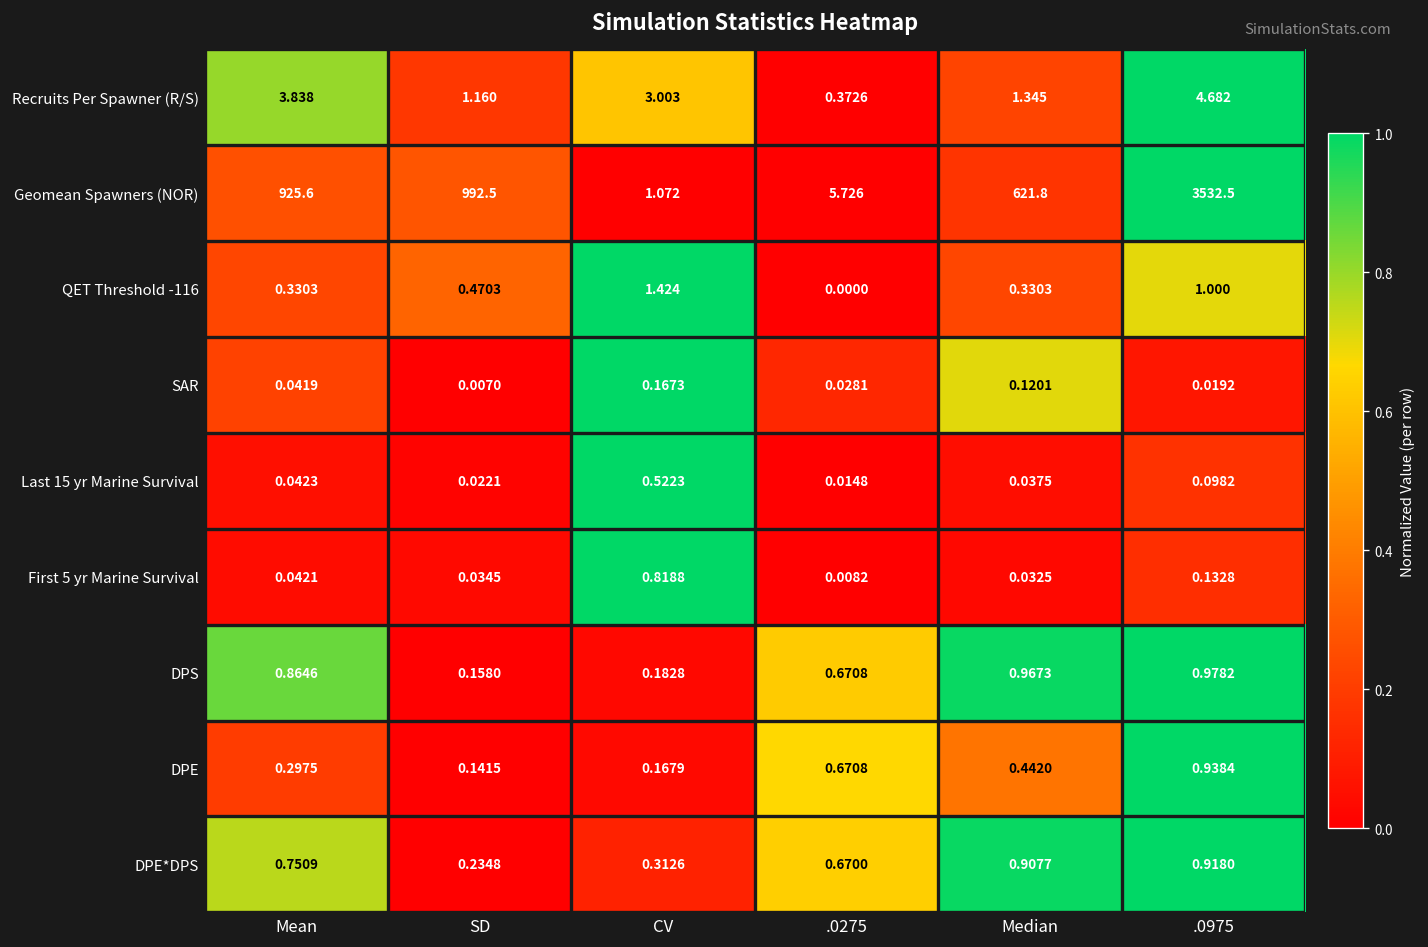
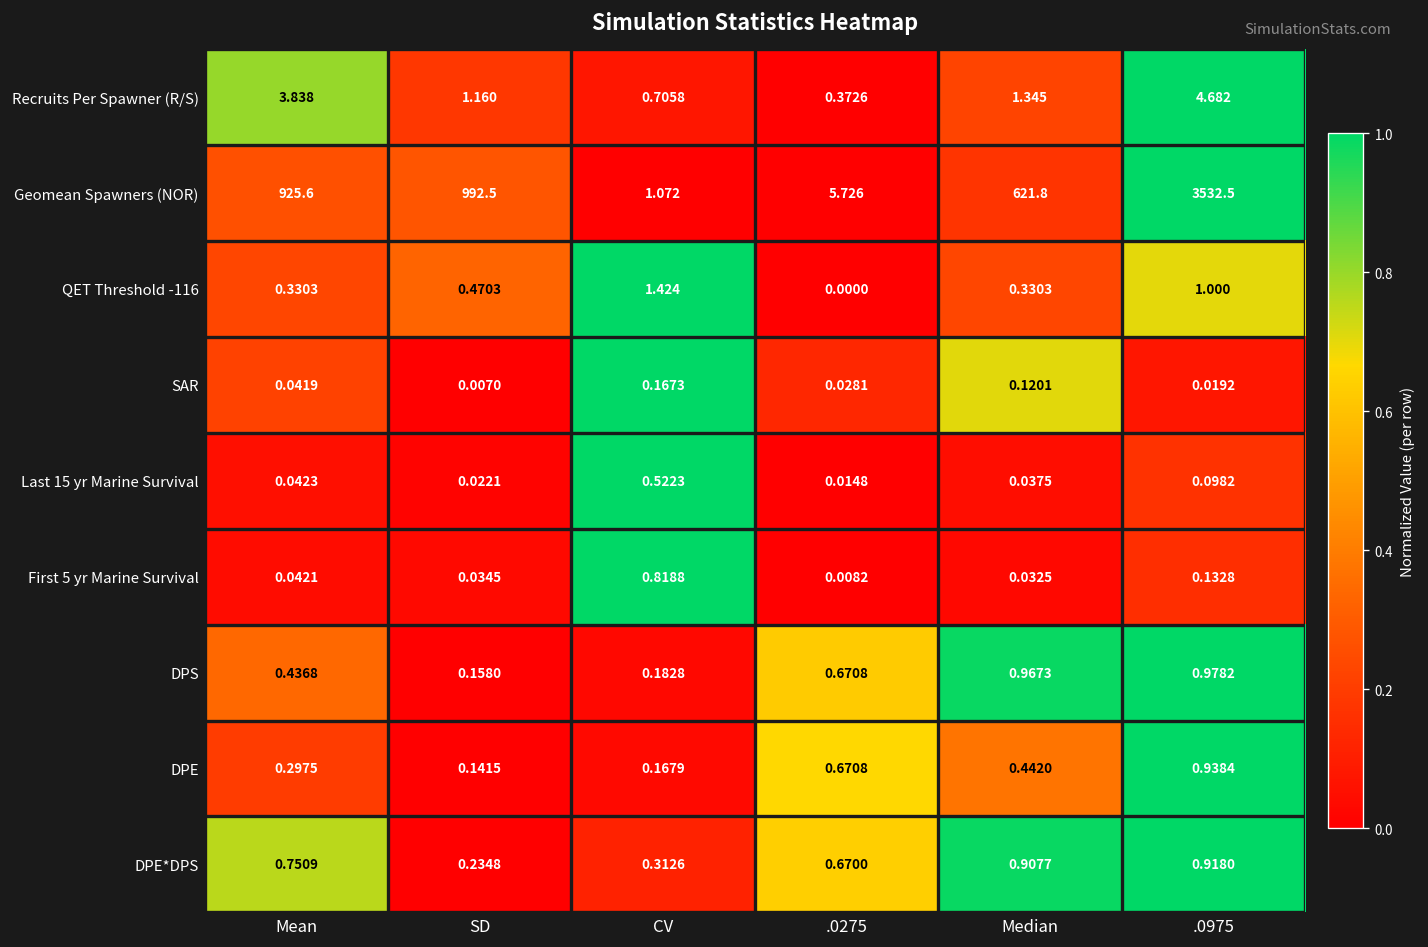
Recruits Per Spawner (R/S), CV: 3.003 -> 0.7058
DPS, Mean: 0.8646 -> 0.4368
